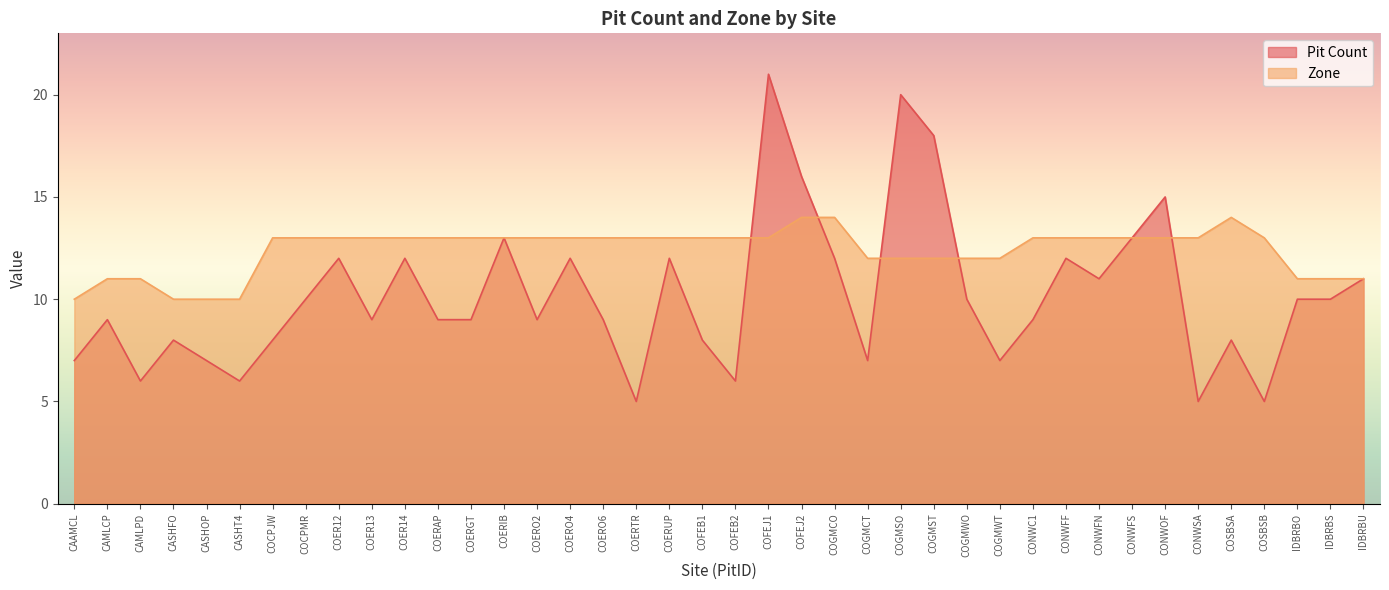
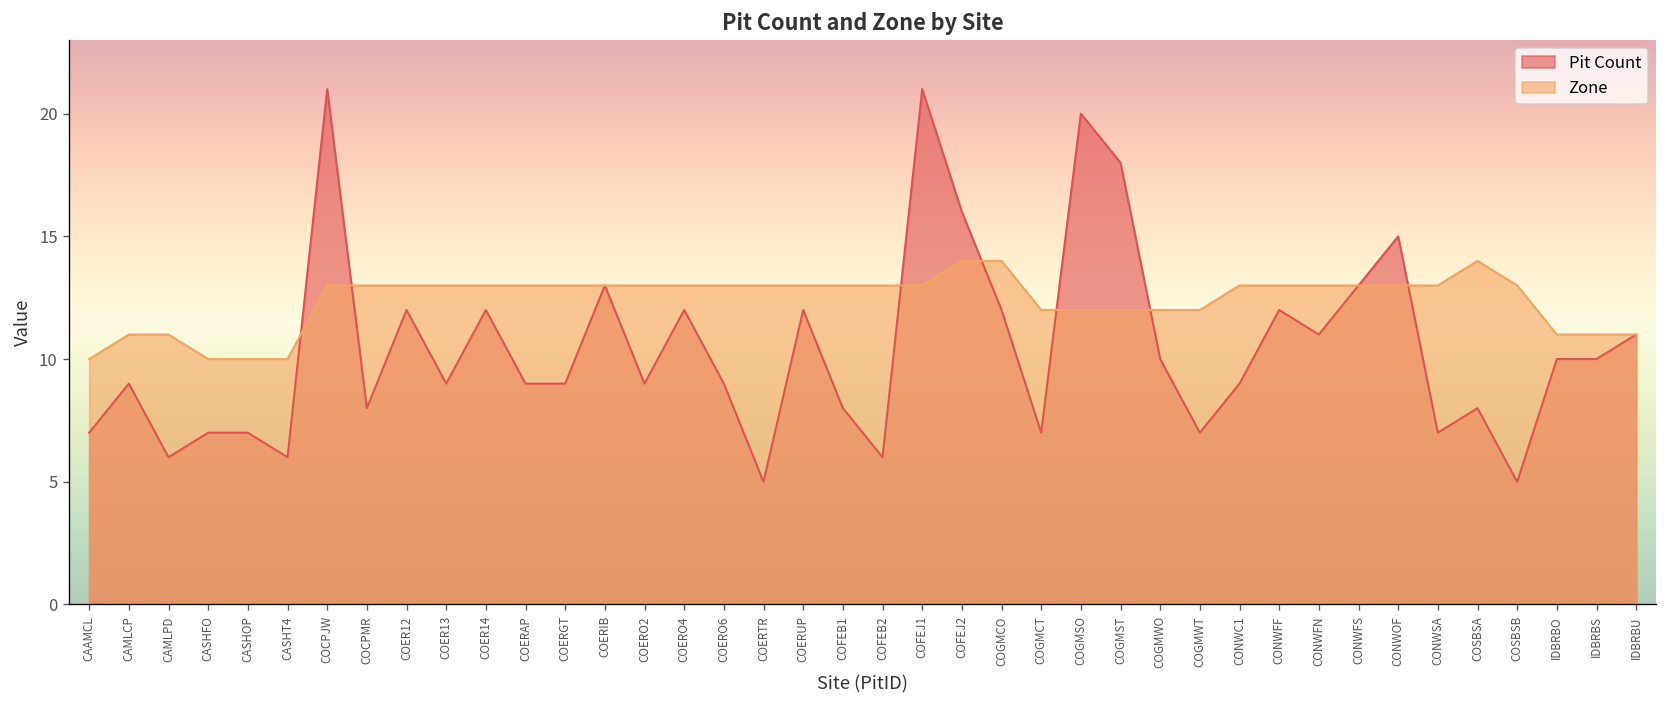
Pit Count, CASHFO: 8 -> 7
Pit Count, COCPJW: 8 -> 21
Pit Count, COCPMR: 10 -> 8
Pit Count, CONWSA: 5 -> 7
